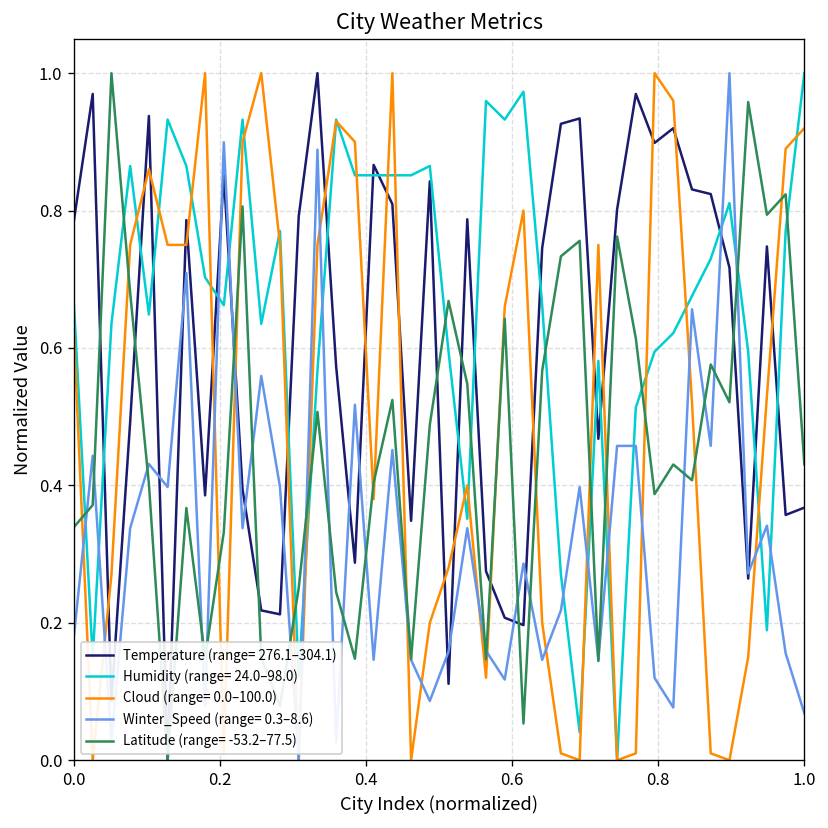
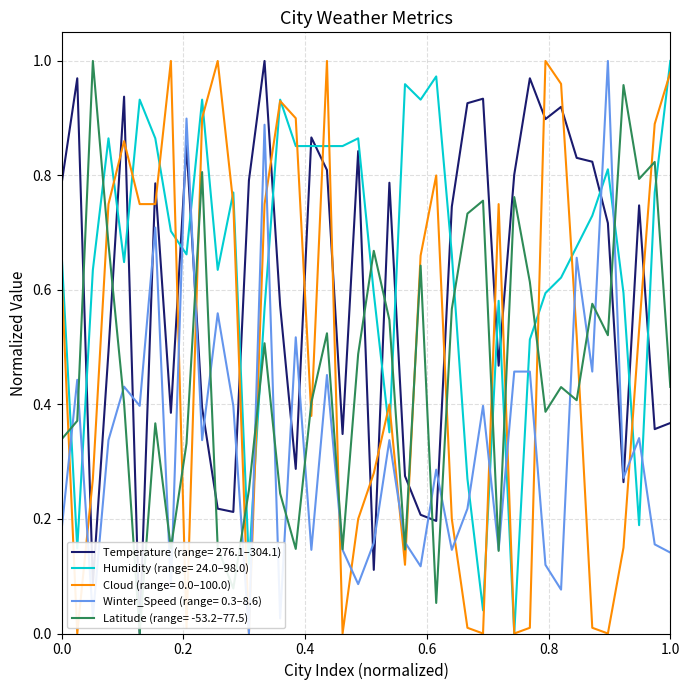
Cloud (range= 0.0–100.0), 1.0: 0.92 -> 0.98
Winter_Speed (range= 0.3–8.6), 1.0: 0.07 -> 0.14
